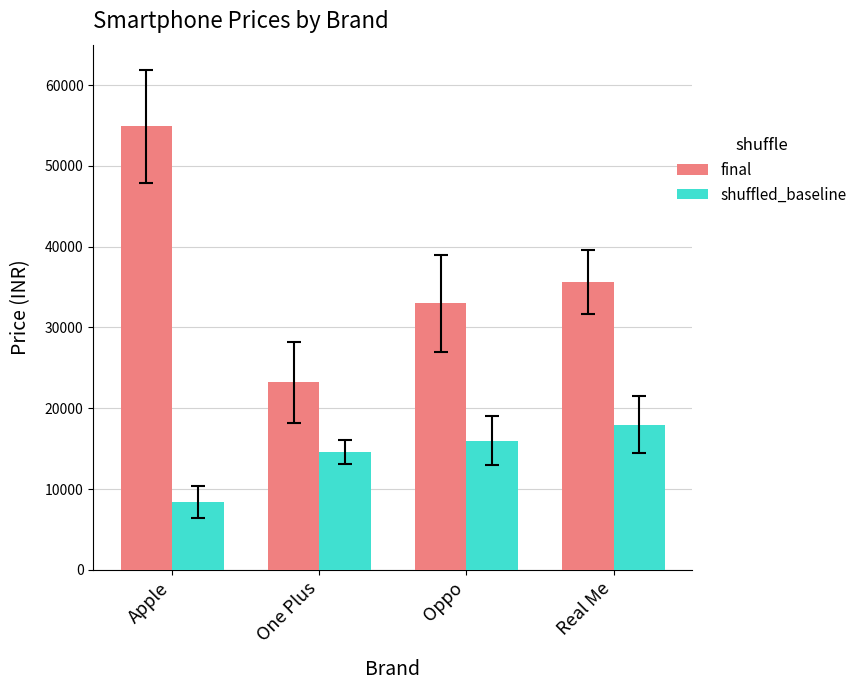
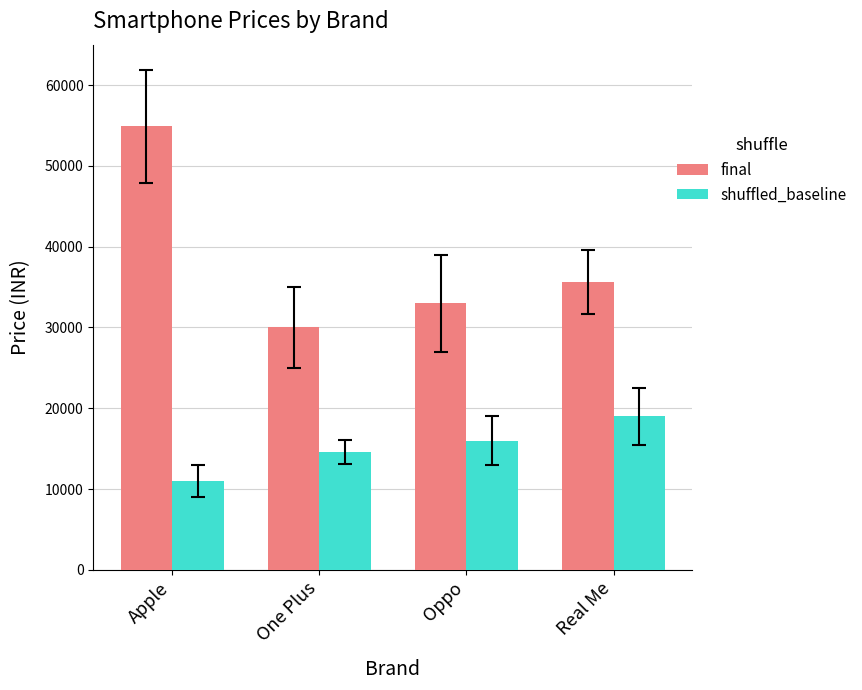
shuffled_baseline, Apple: 8000 -> 11000
final, One Plus: 23000 -> 30000
shuffled_baseline, Real Me: 18000 -> 19000
